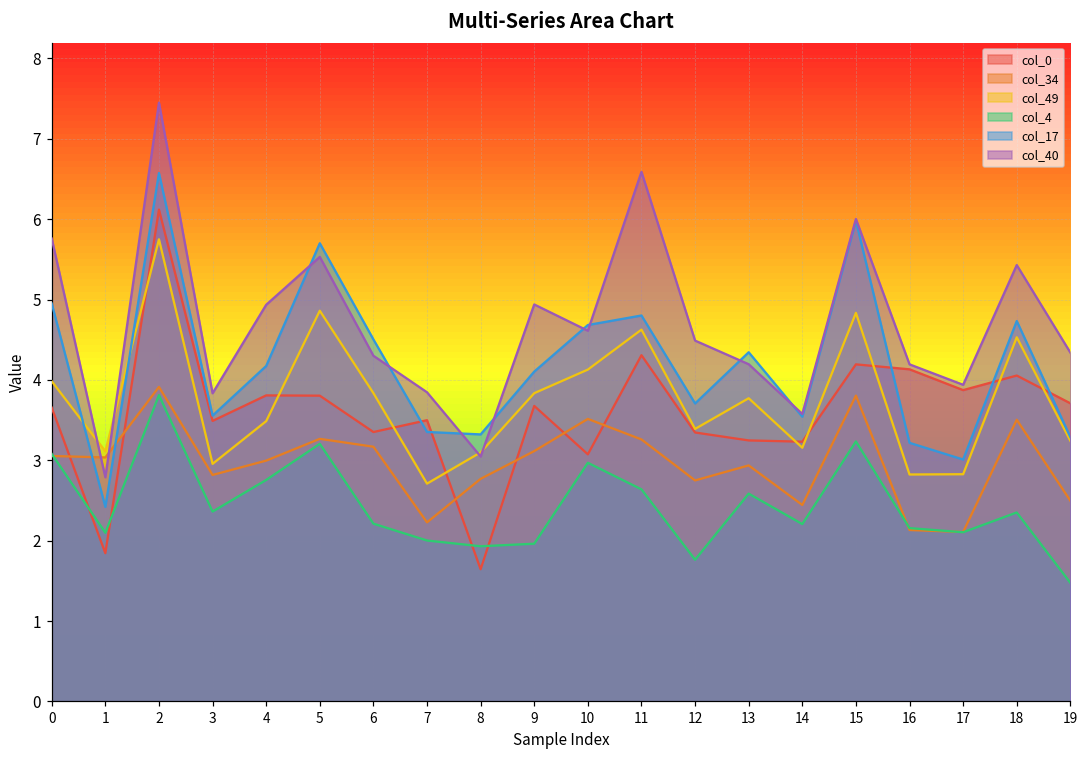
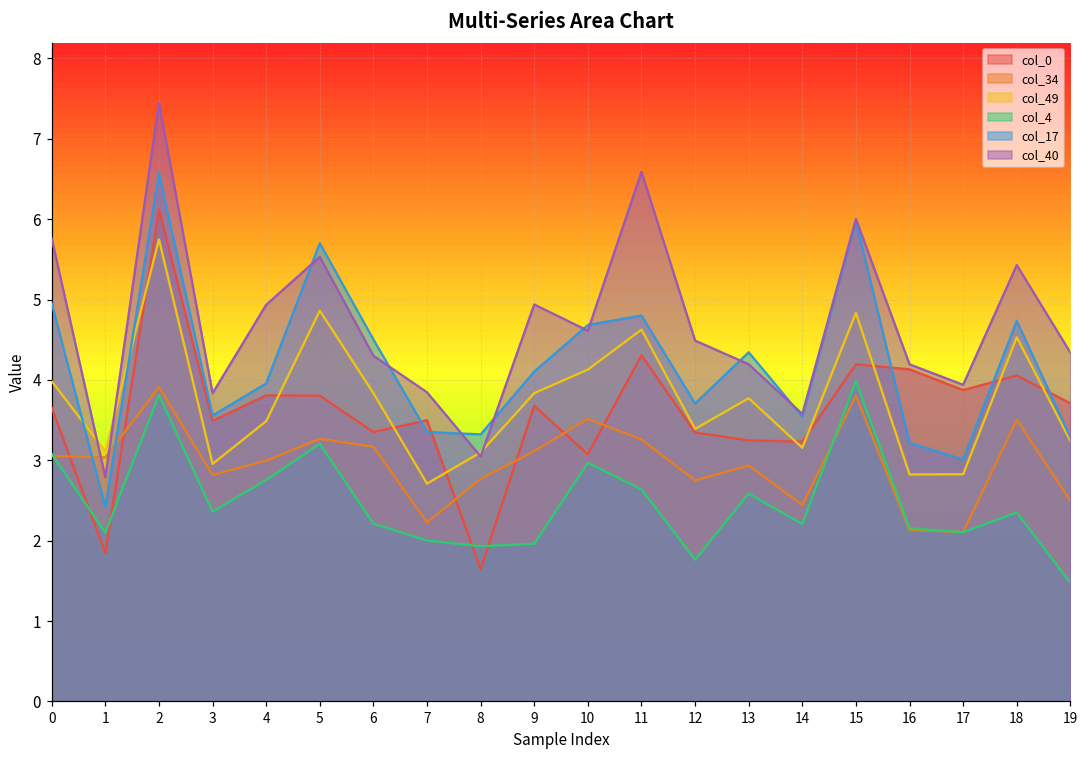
col_17, 4: 4.2 -> 4.0
col_4, 15: 3.2 -> 4.0
